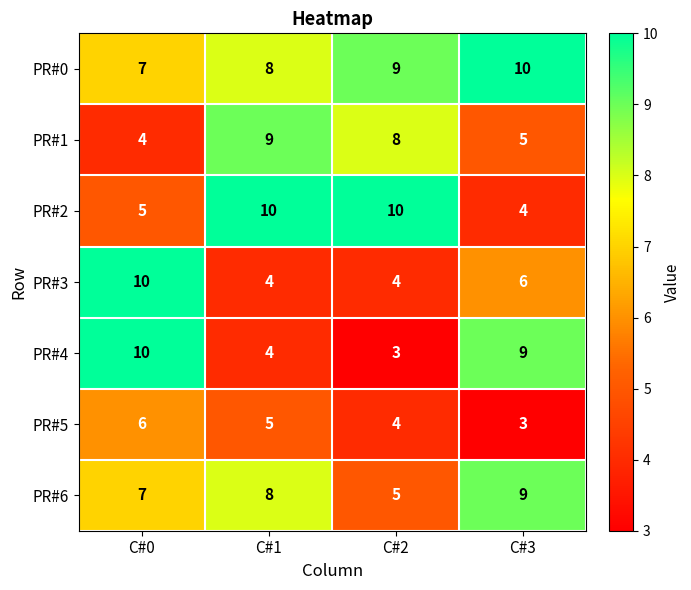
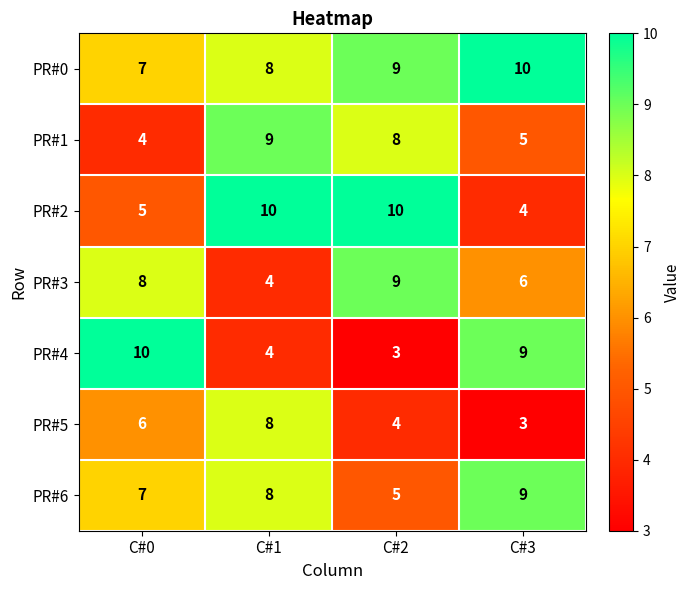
PR#3, C#0: 10 -> 8
PR#3, C#2: 4 -> 9
PR#5, C#1: 5 -> 8
